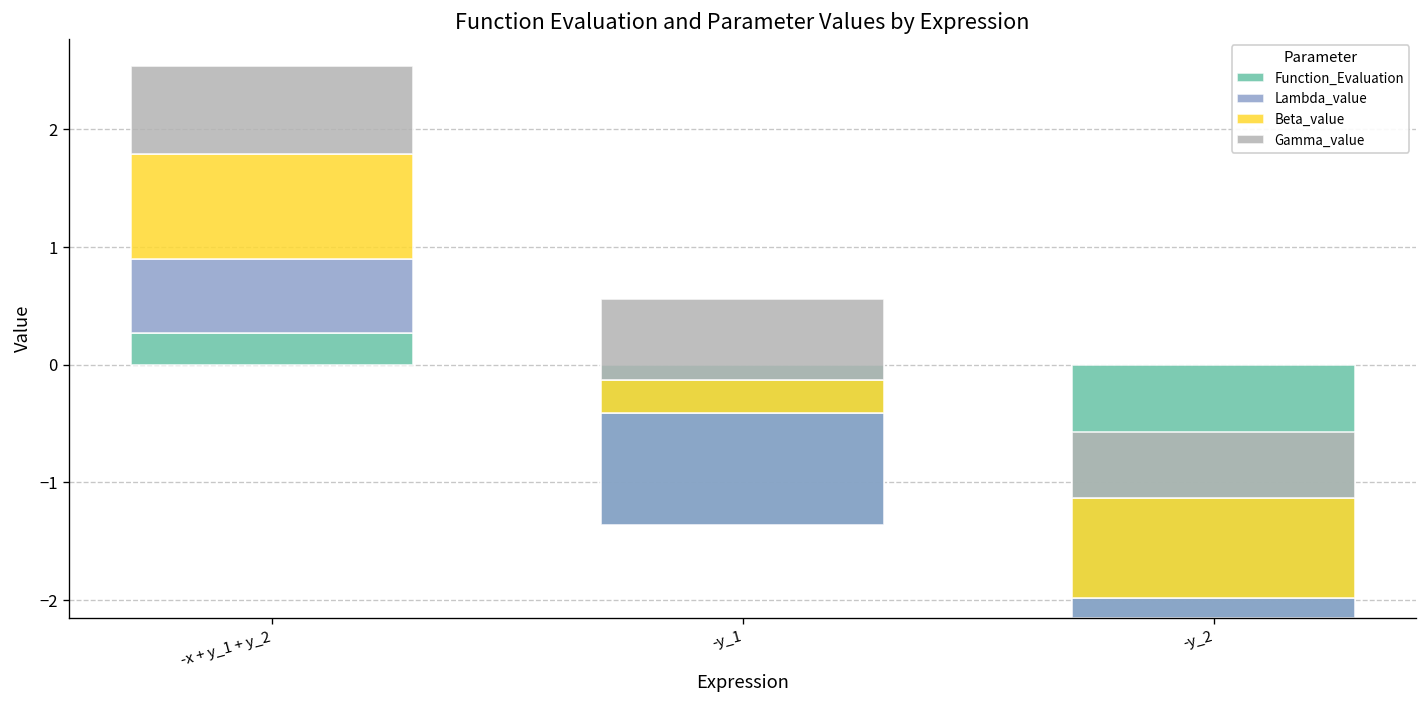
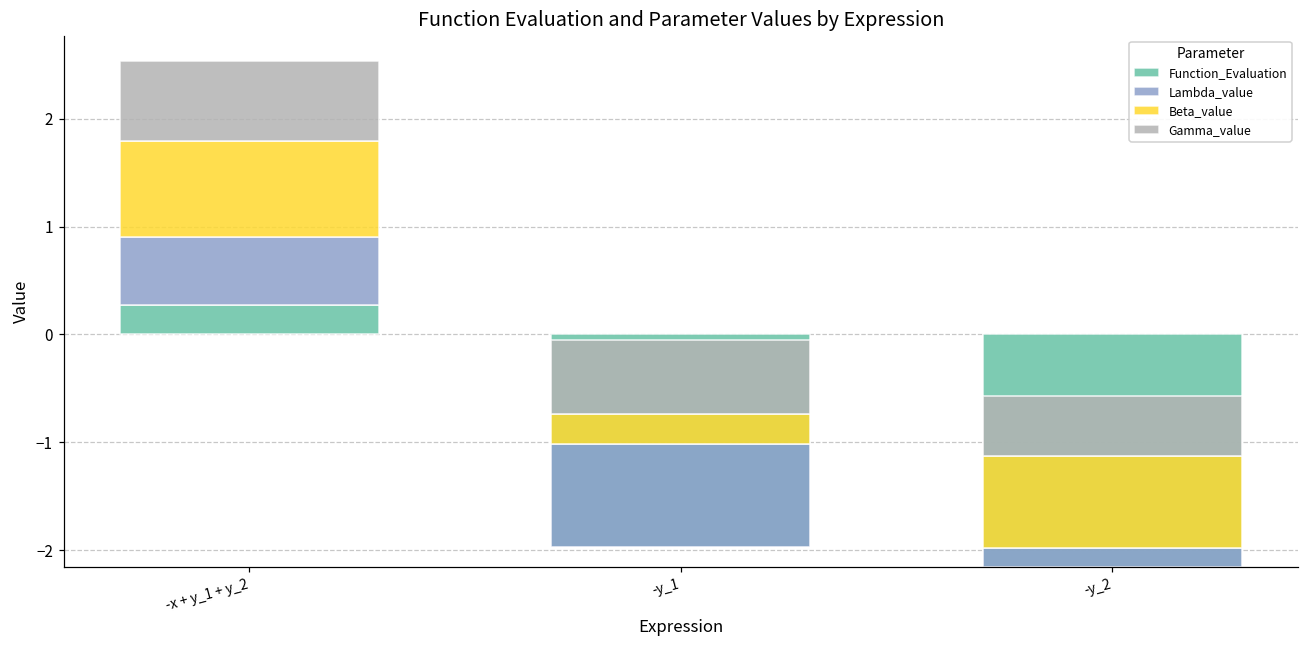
Function_Evaluation, -y_1: -1.4 -> -2.0
